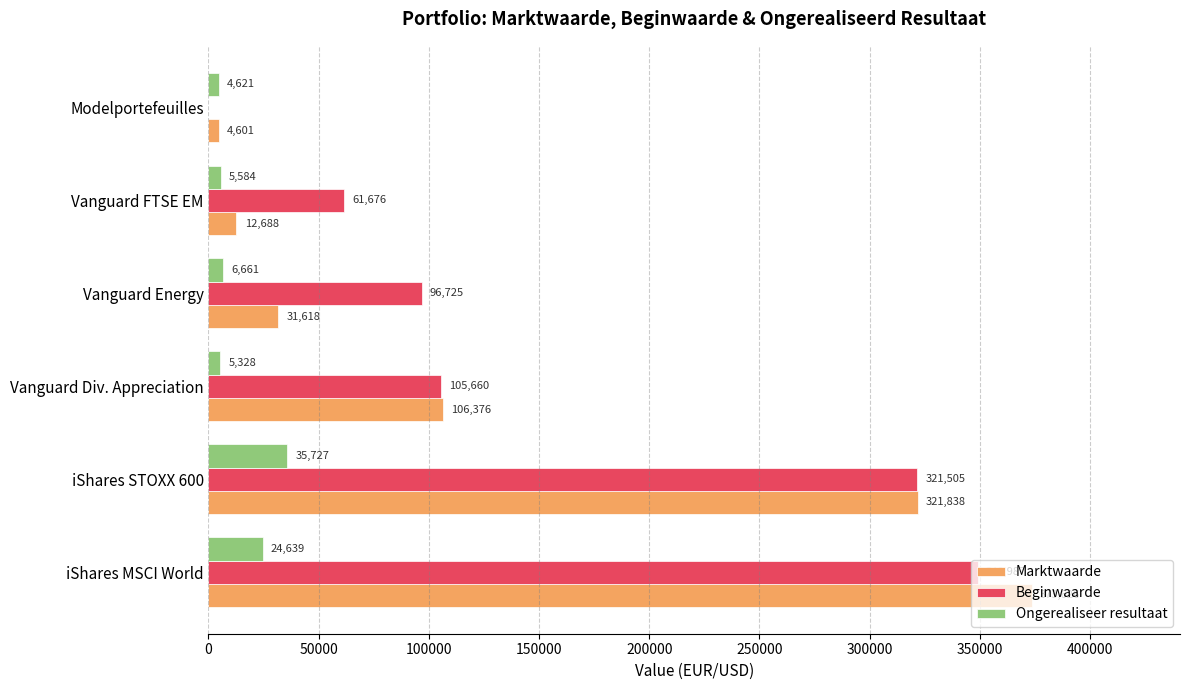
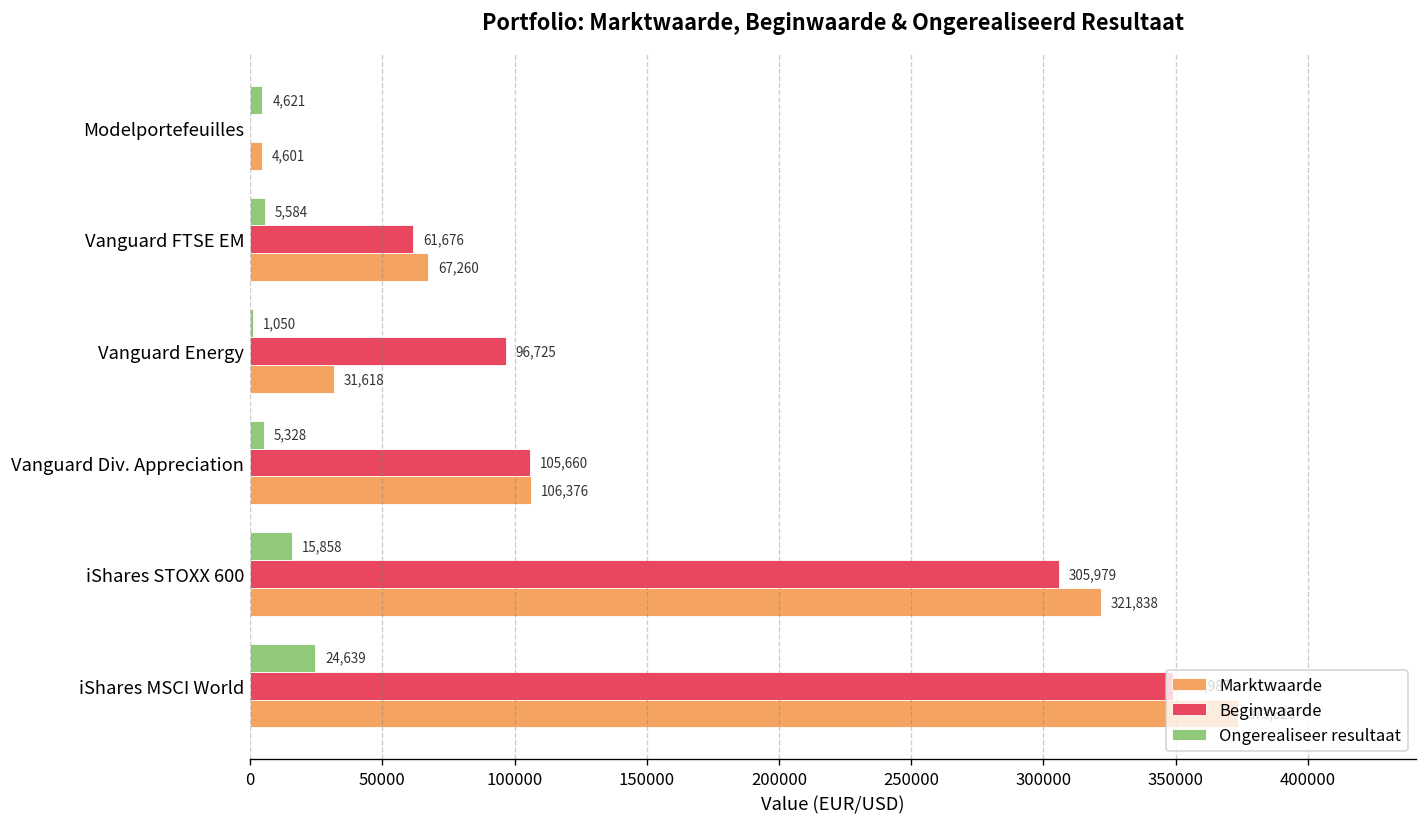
Marktwaarde, Vanguard FTSE EM: 12,688 -> 67,260
Ongerealiseer resultaat, Vanguard Energy: 6,661 -> 1,050
Ongerealiseer resultaat, iShares STOXX 600: 35,727 -> 15,858
Beginwaarde, iShares STOXX 600: 321,505 -> 305,979
